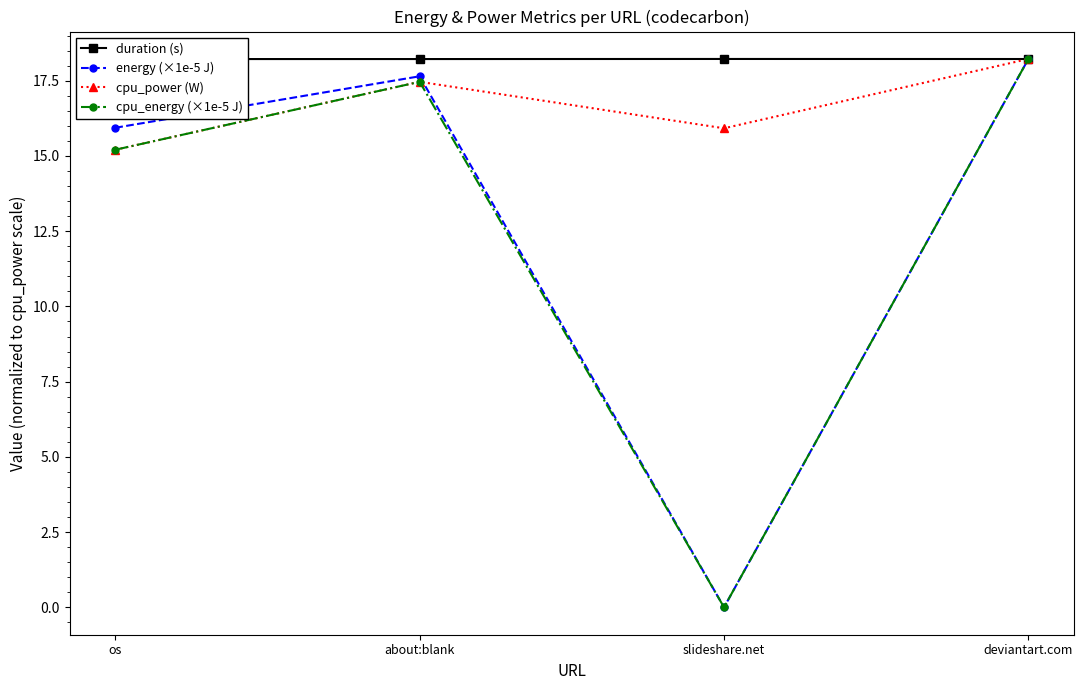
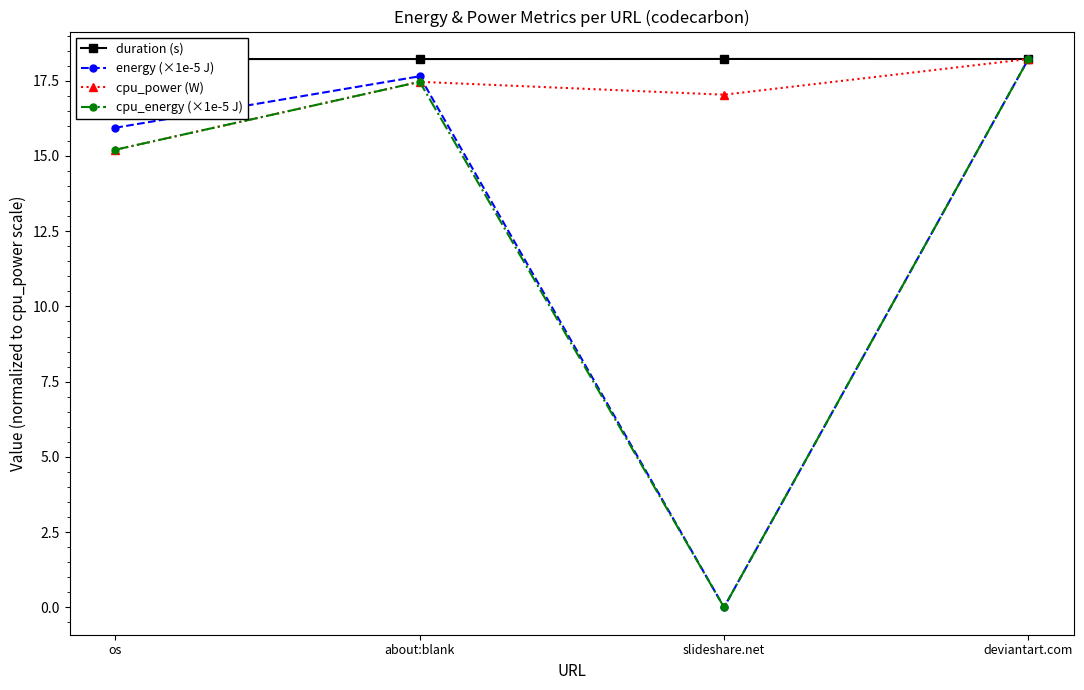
cpu_power (W), slideshare.net: 15.9 -> 17.0
